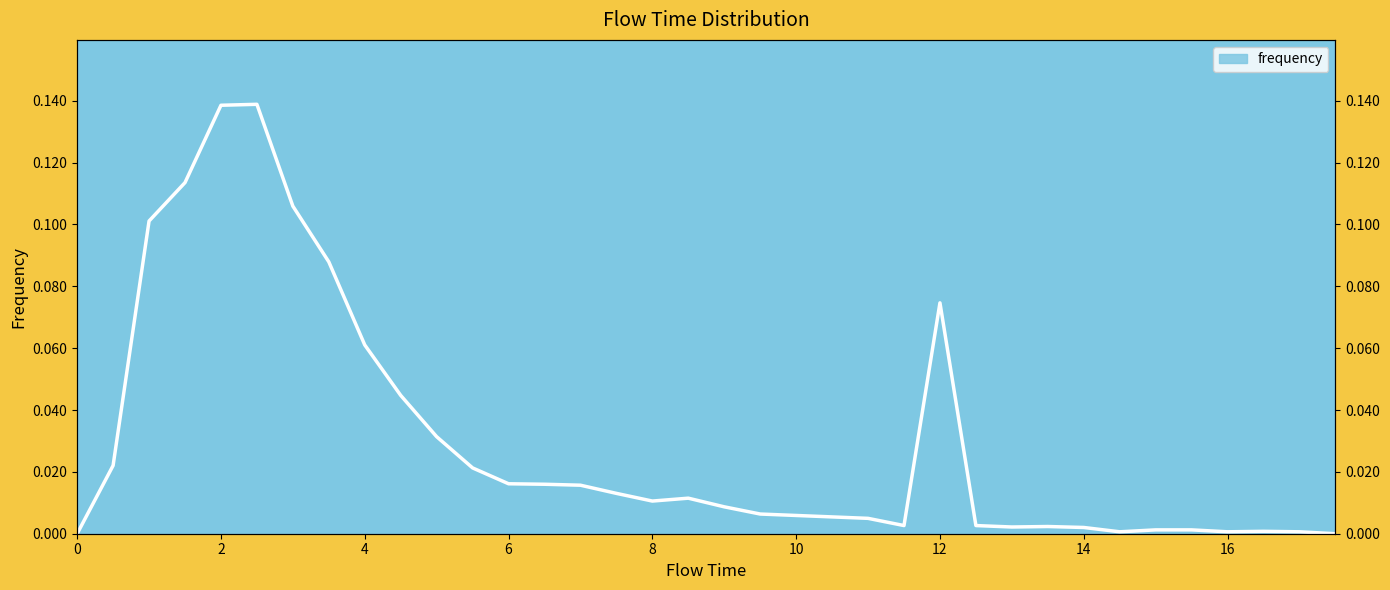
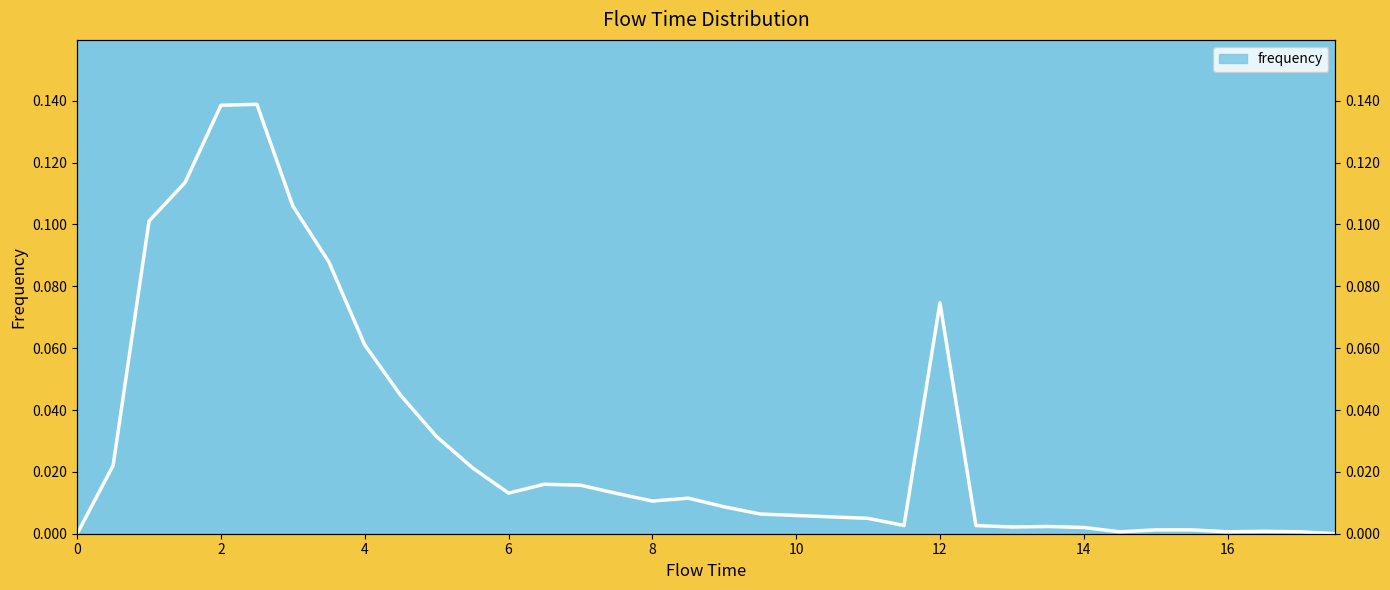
6: 0.016 -> 0.013
